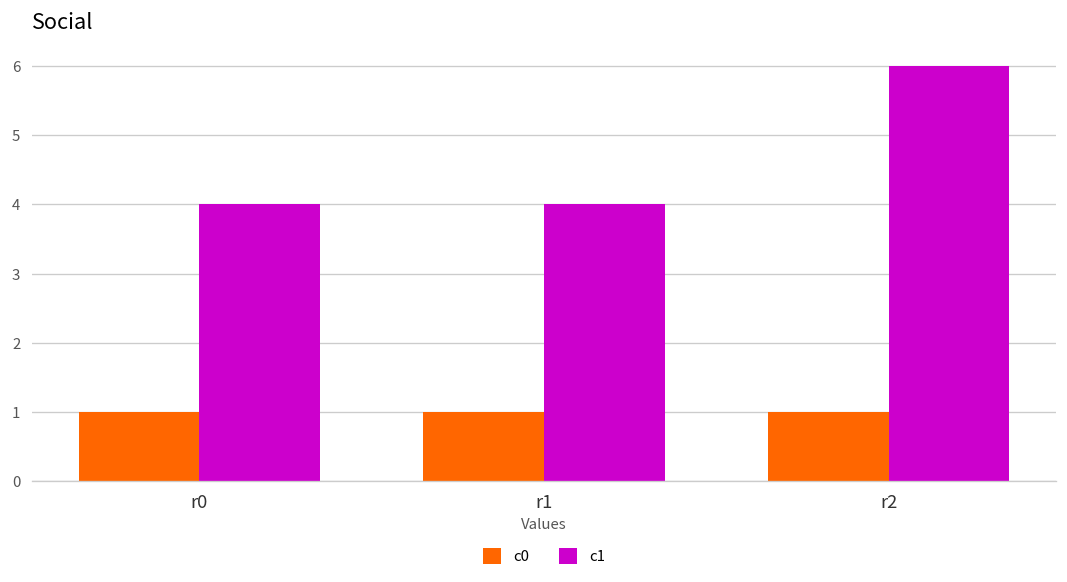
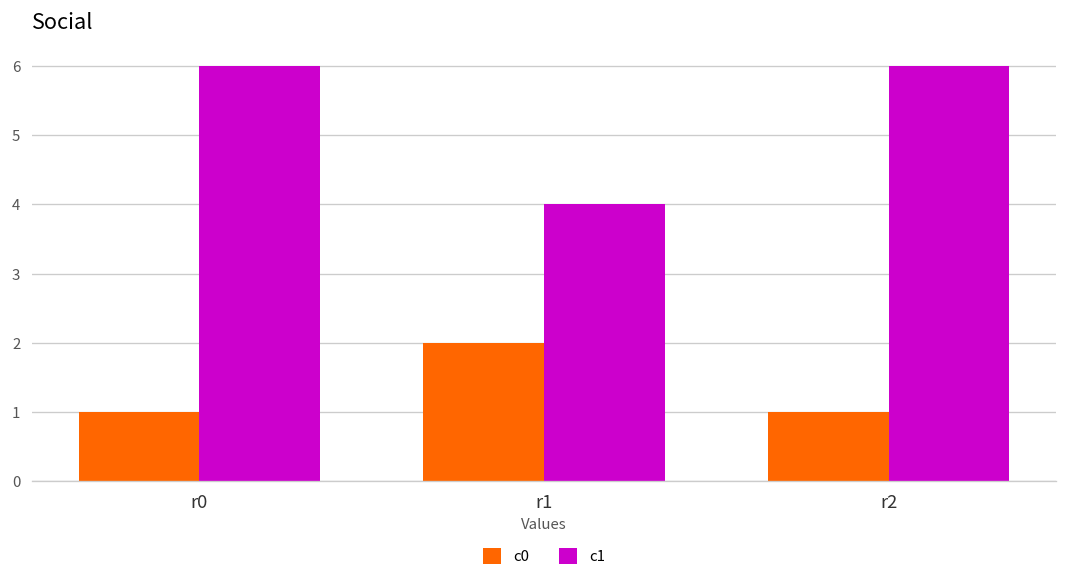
c1, r0: 4 -> 6
c0, r1: 1 -> 2
